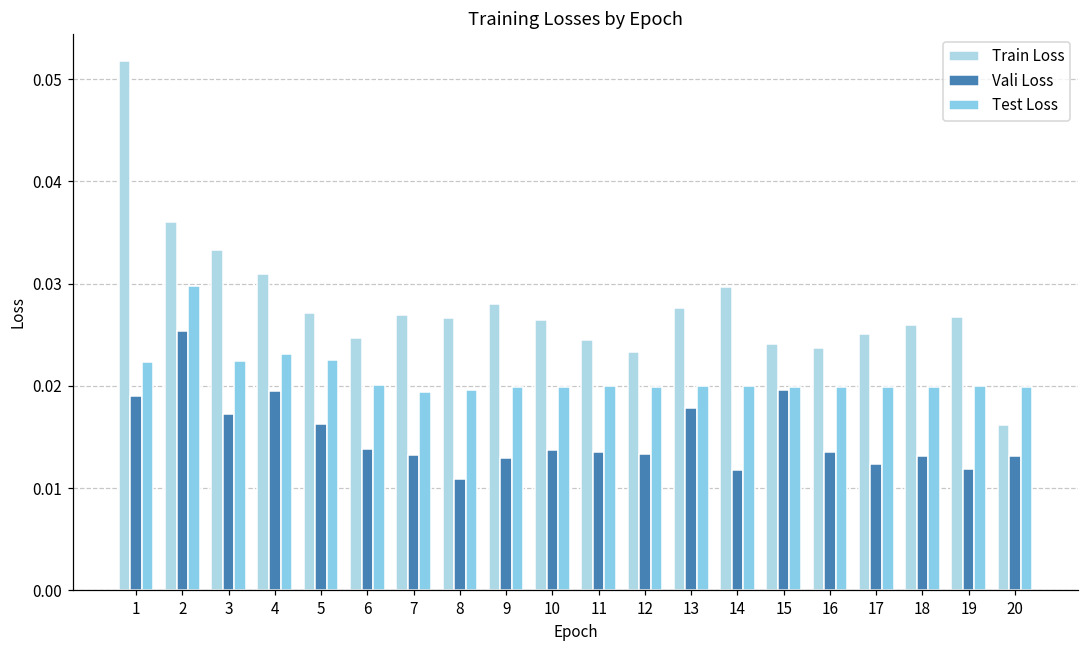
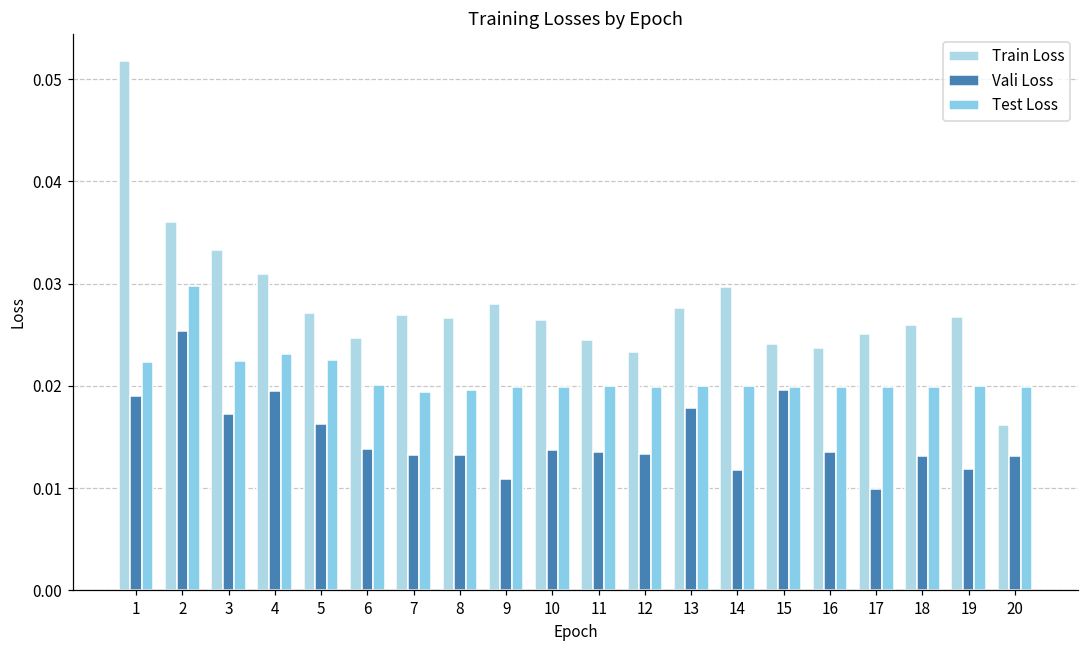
Vali Loss, 8: 0.011 -> 0.013
Vali Loss, 9: 0.013 -> 0.011
Vali Loss, 17: 0.012 -> 0.010
